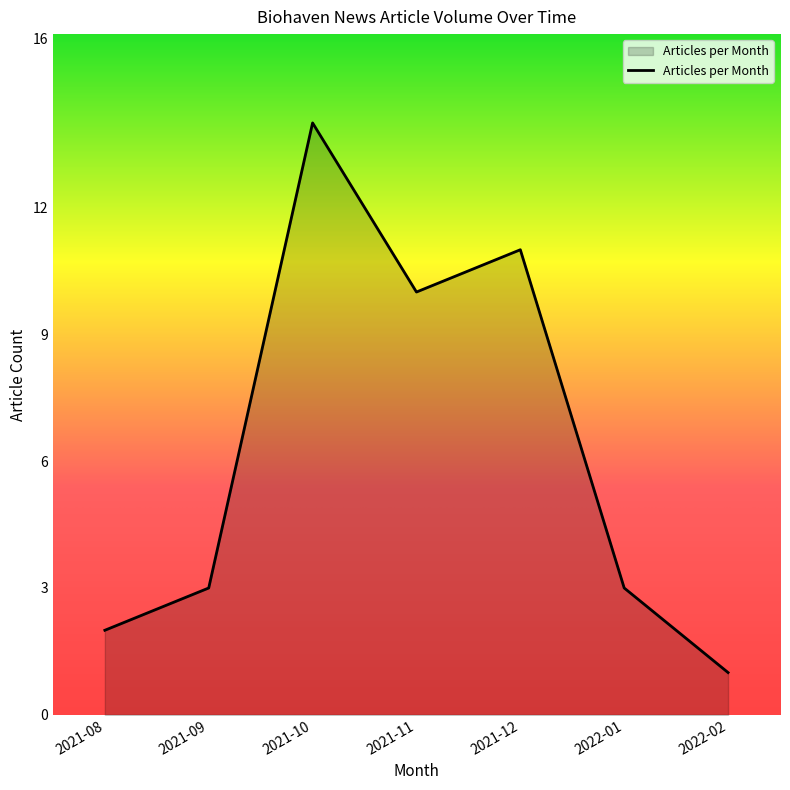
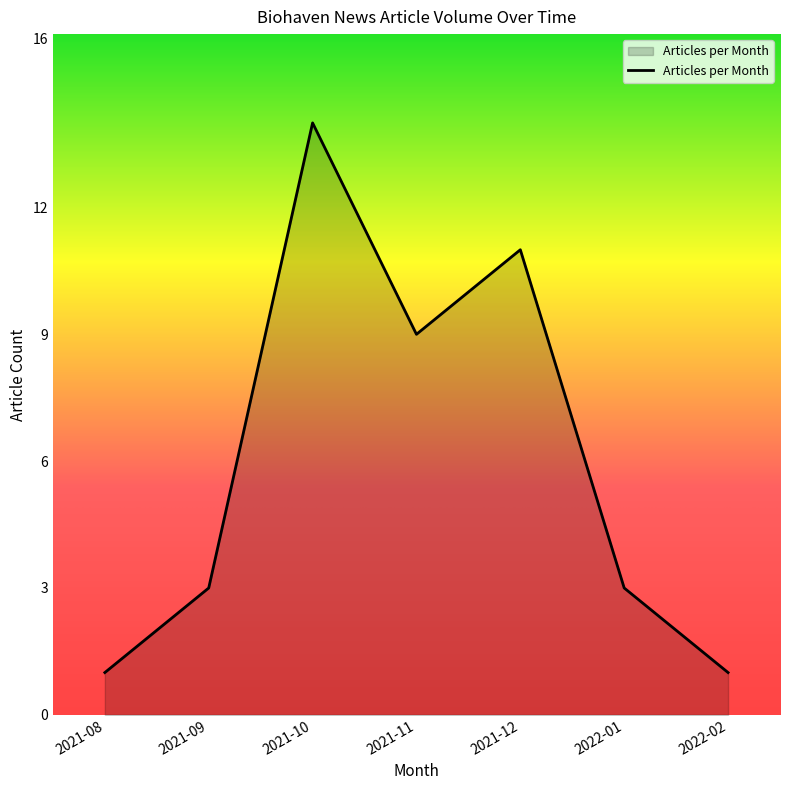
2021-08: 2 -> 1
2021-11: 10 -> 9
